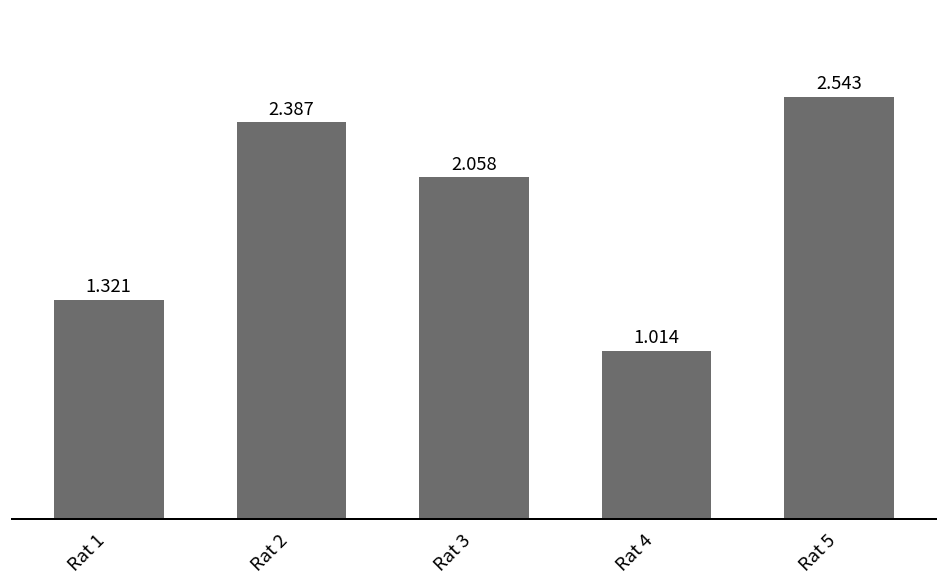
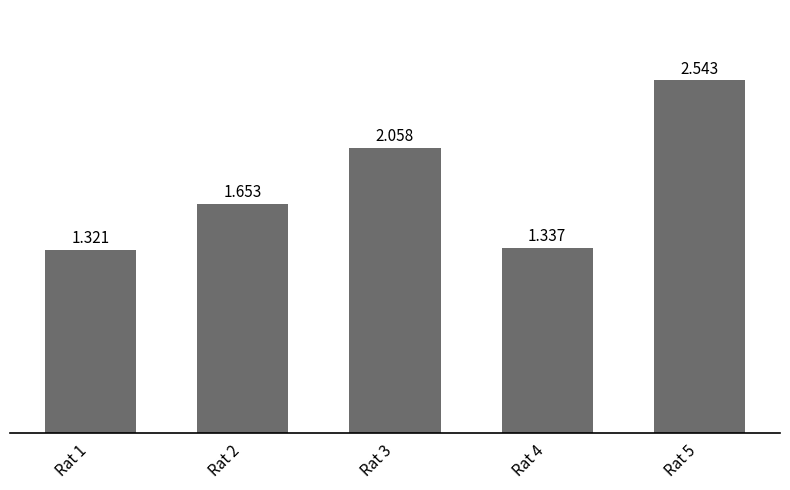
Rat 2: 2.387 -> 1.653
Rat 4: 1.014 -> 1.337
